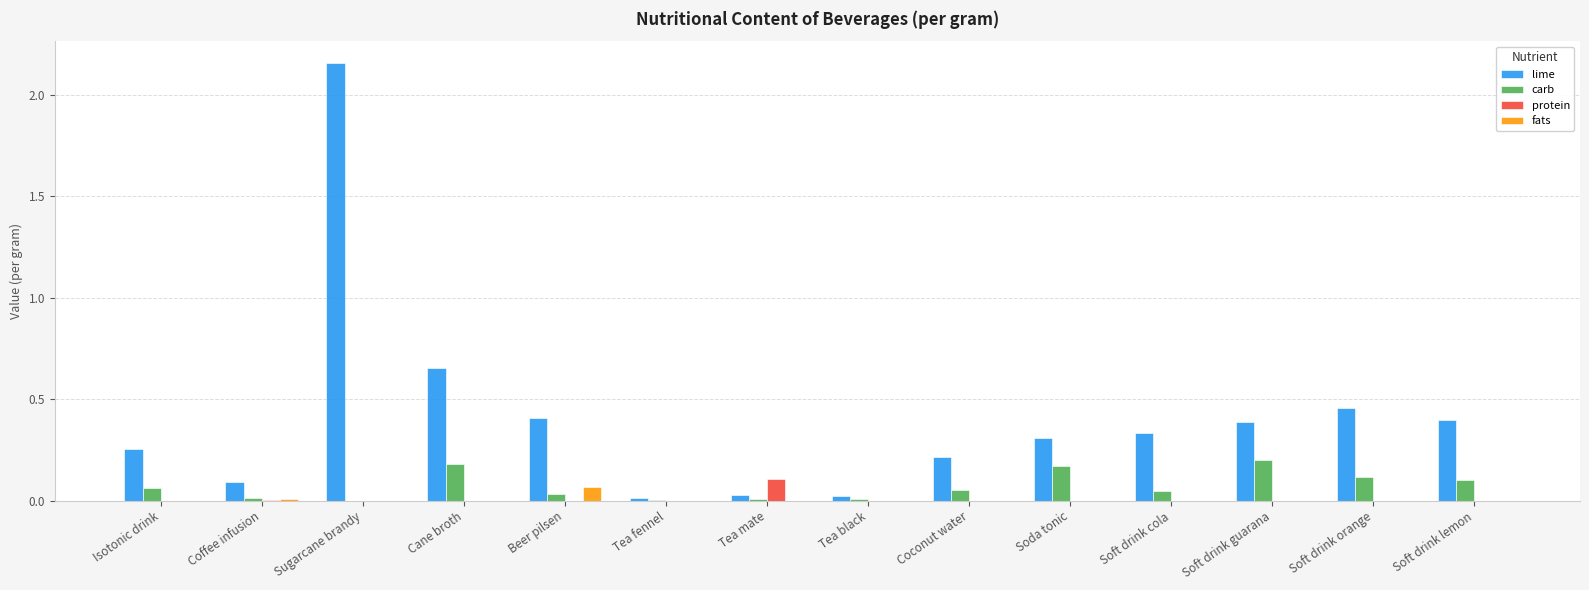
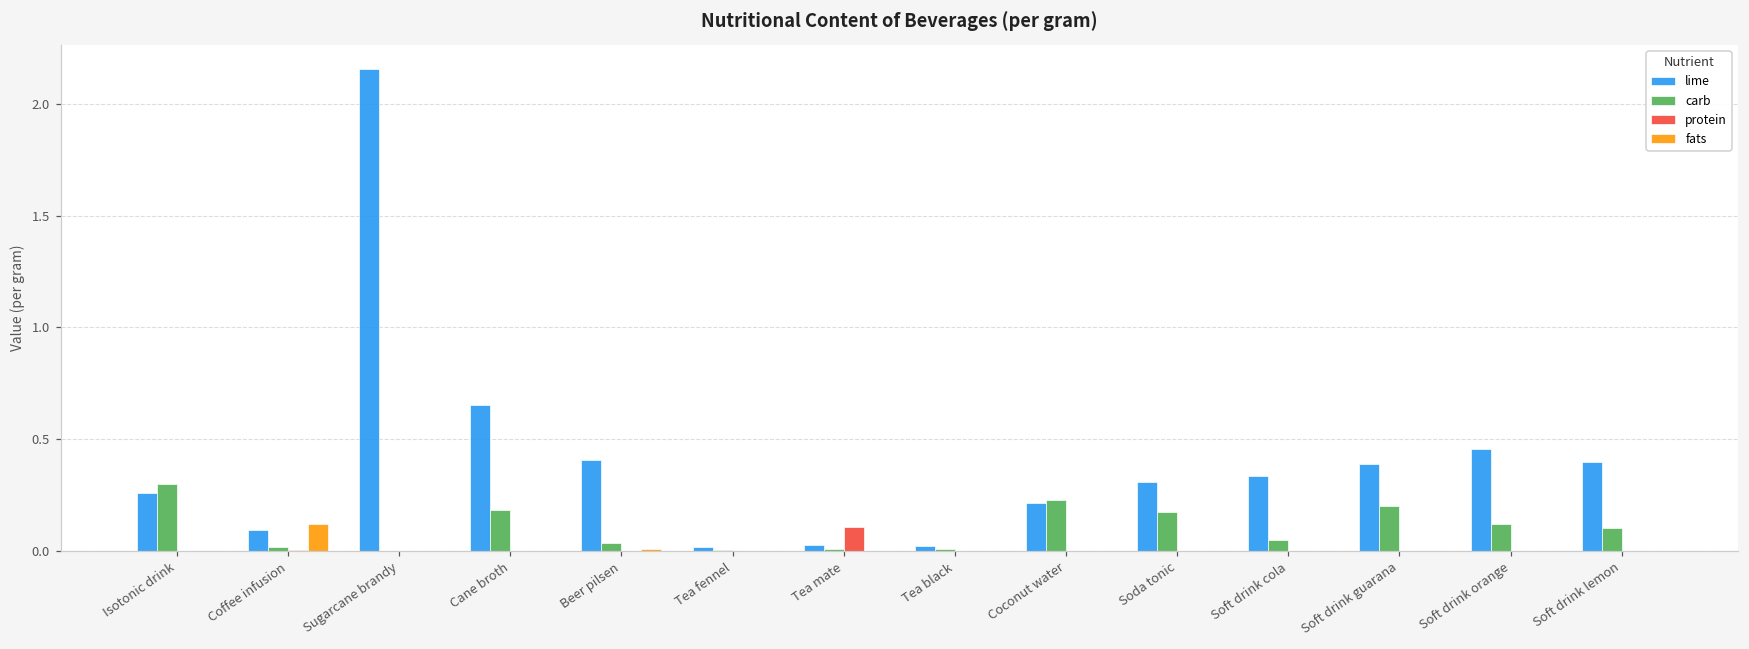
carb, Isotonic drink: 0.06 -> 0.30
fats, Coffee infusion: 0.01 -> 0.12
fats, Beer pilsen: 0.07 -> 0.01
carb, Coconut water: 0.05 -> 0.23
